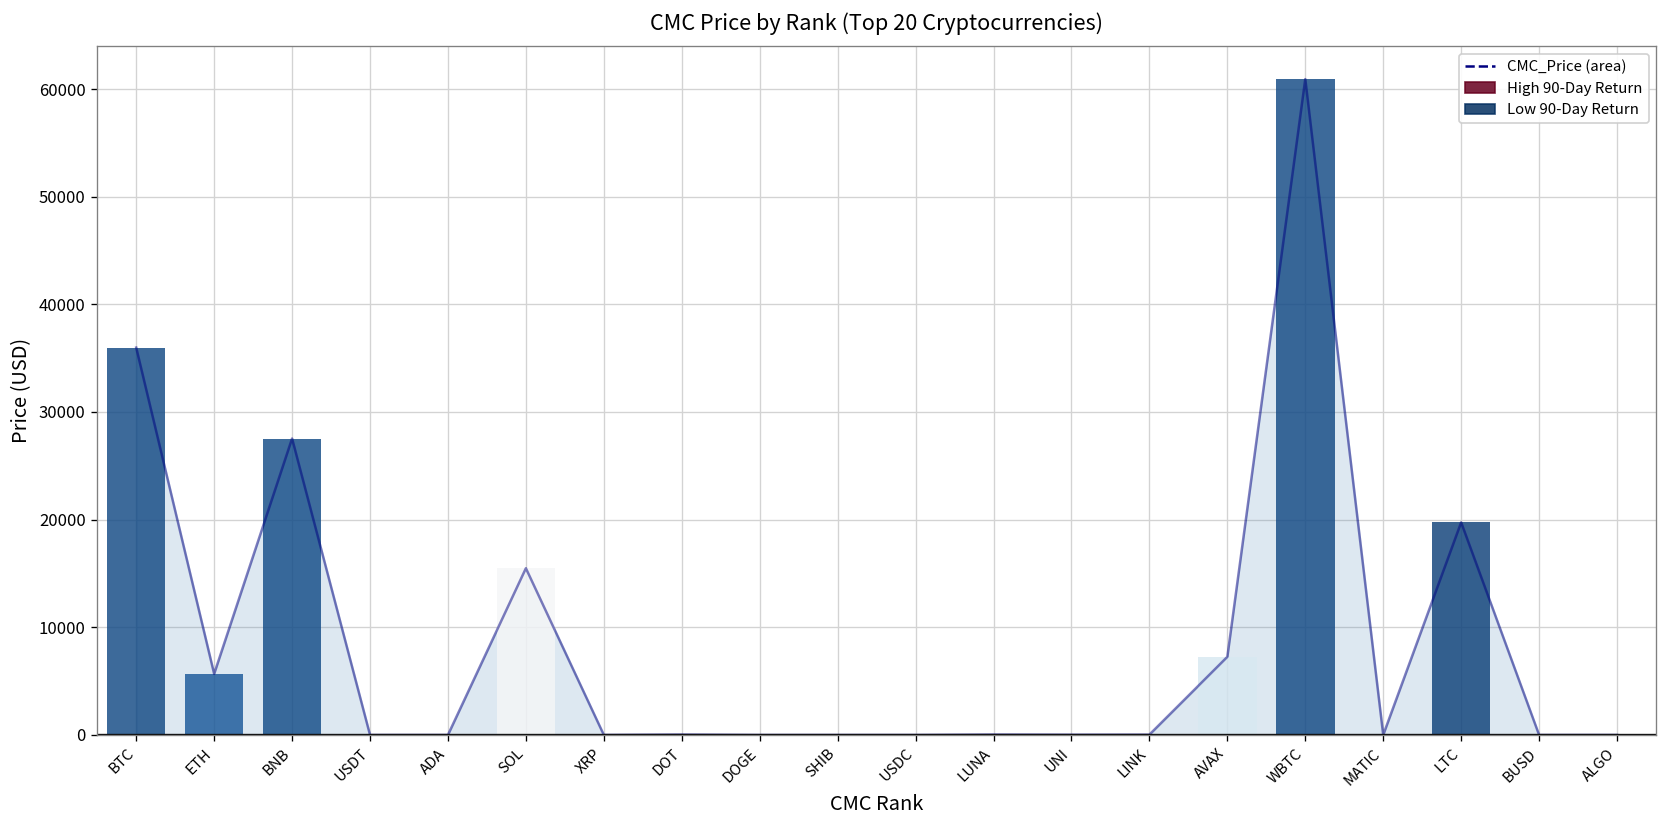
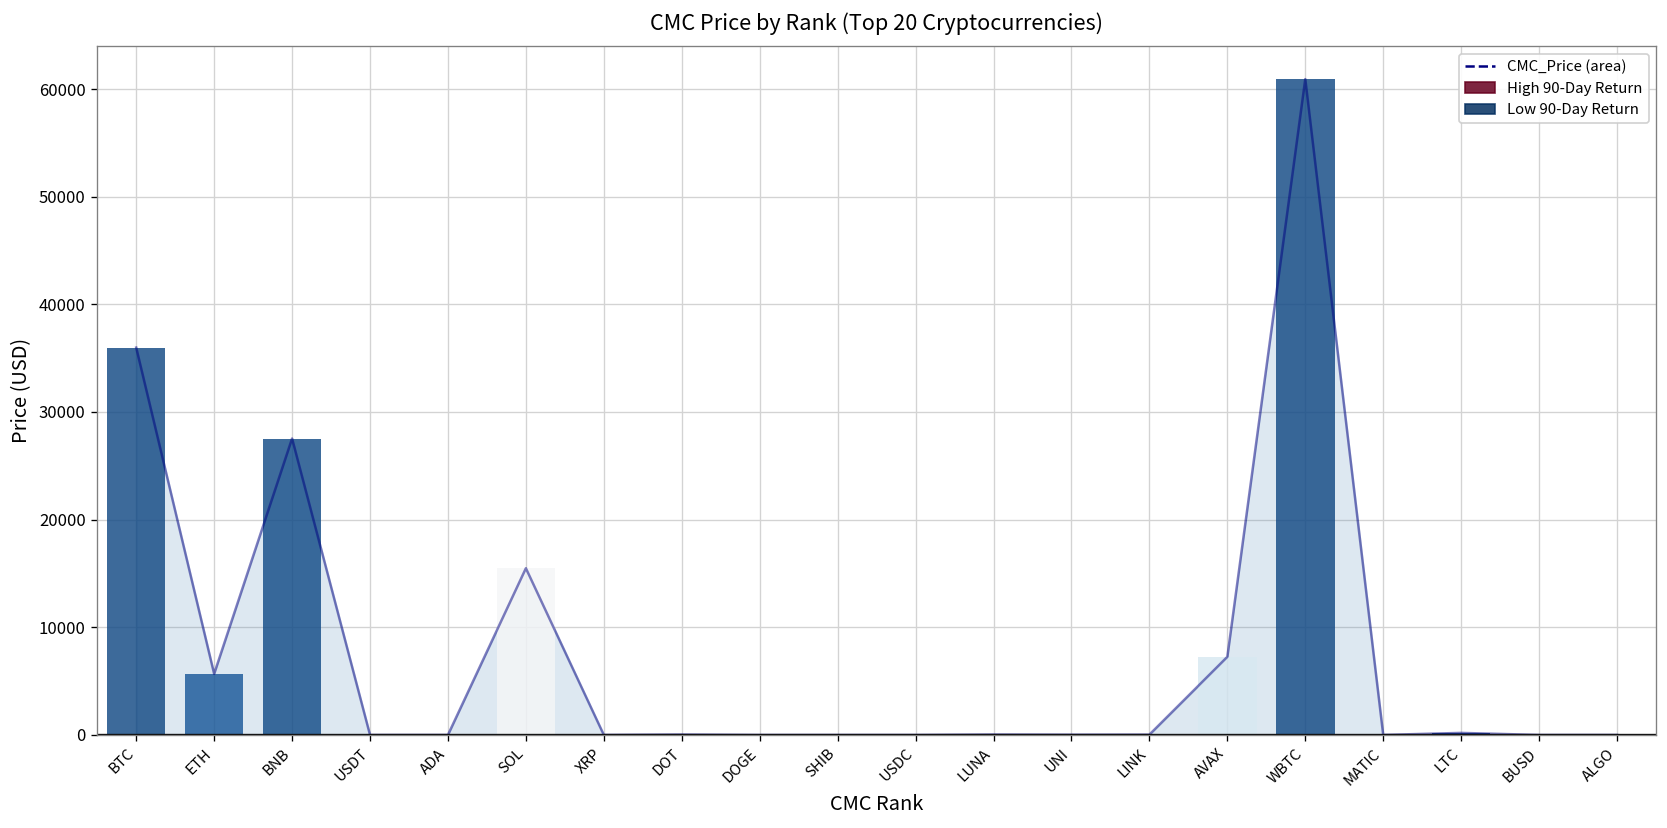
LTC: 20000 -> 0
